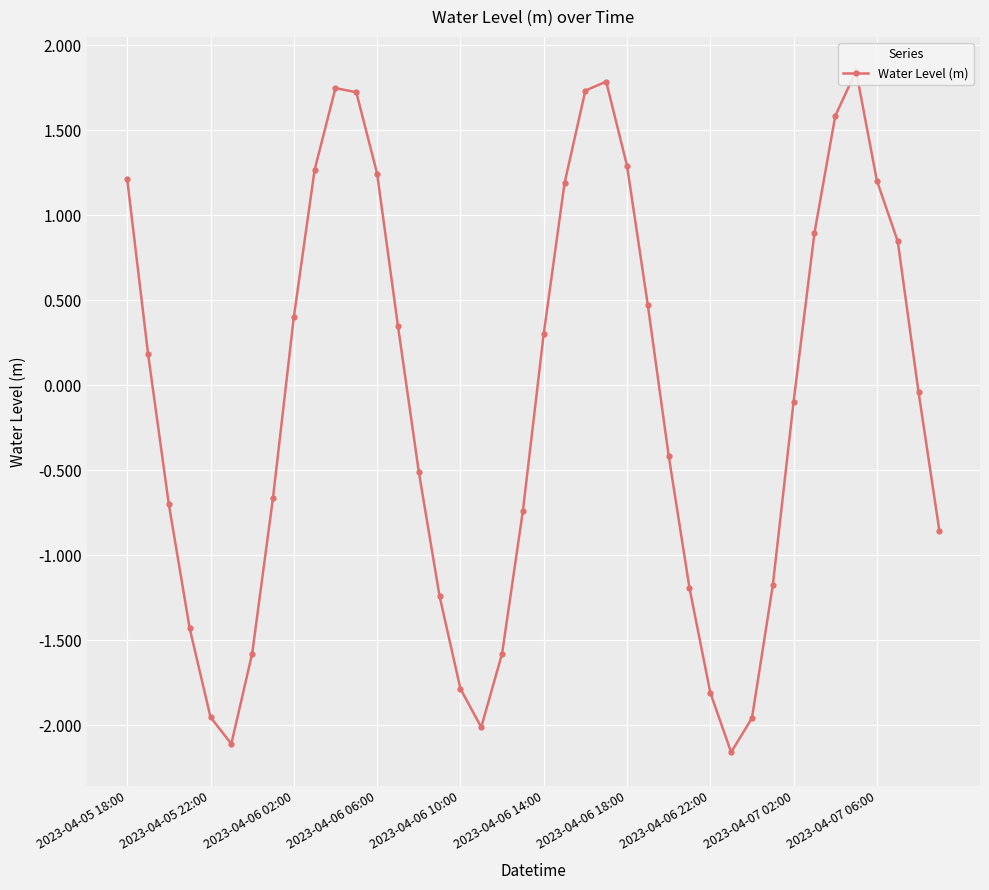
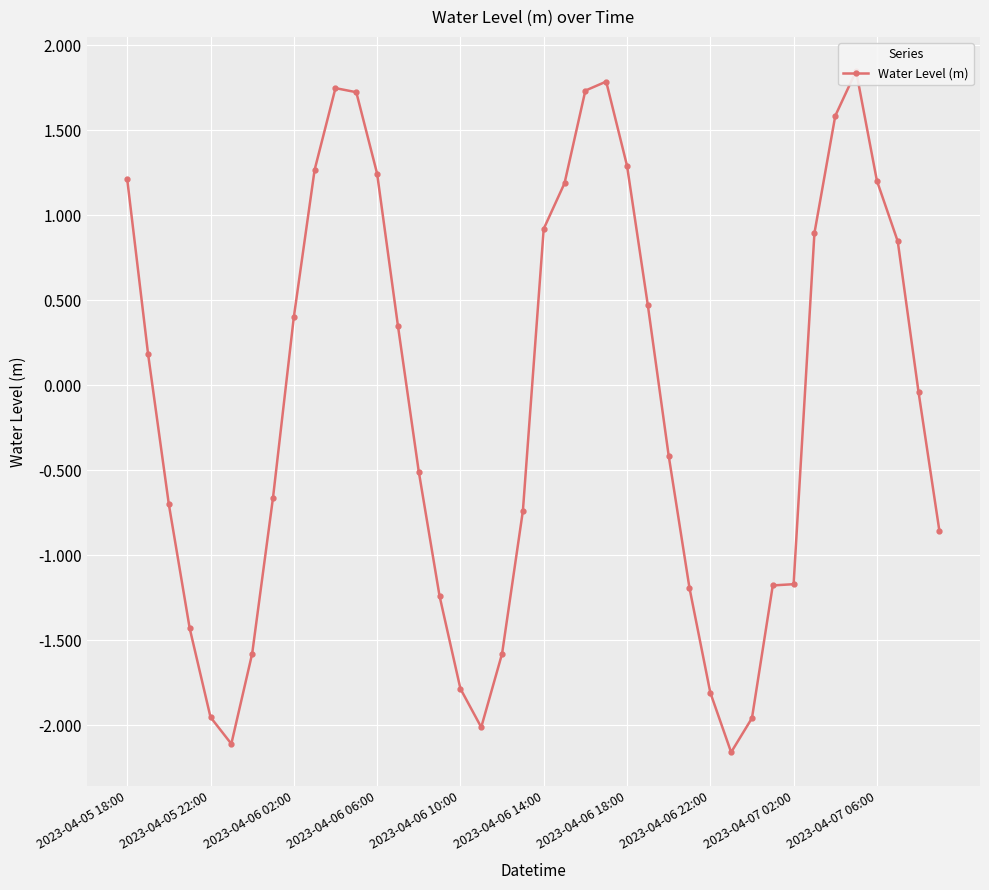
2023-04-06 14:00: 0.30 -> 0.92
2023-04-07 02:00: -0.10 -> -1.17
